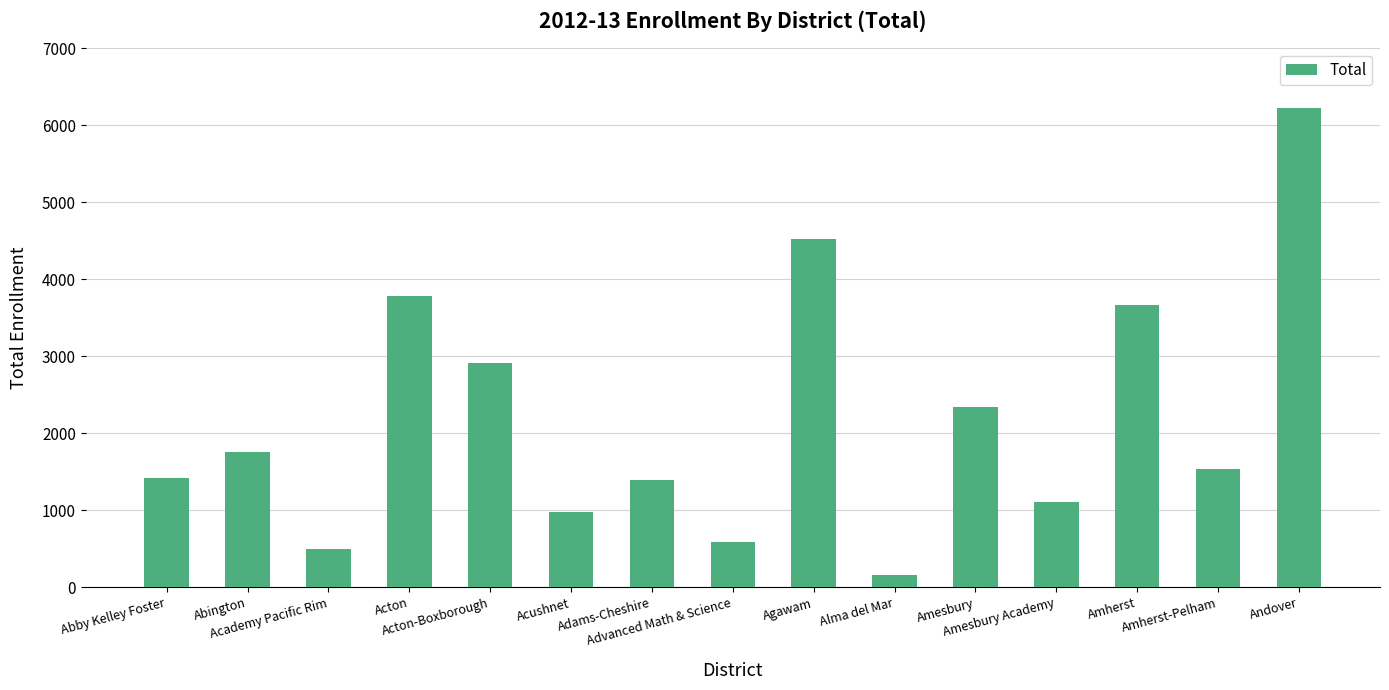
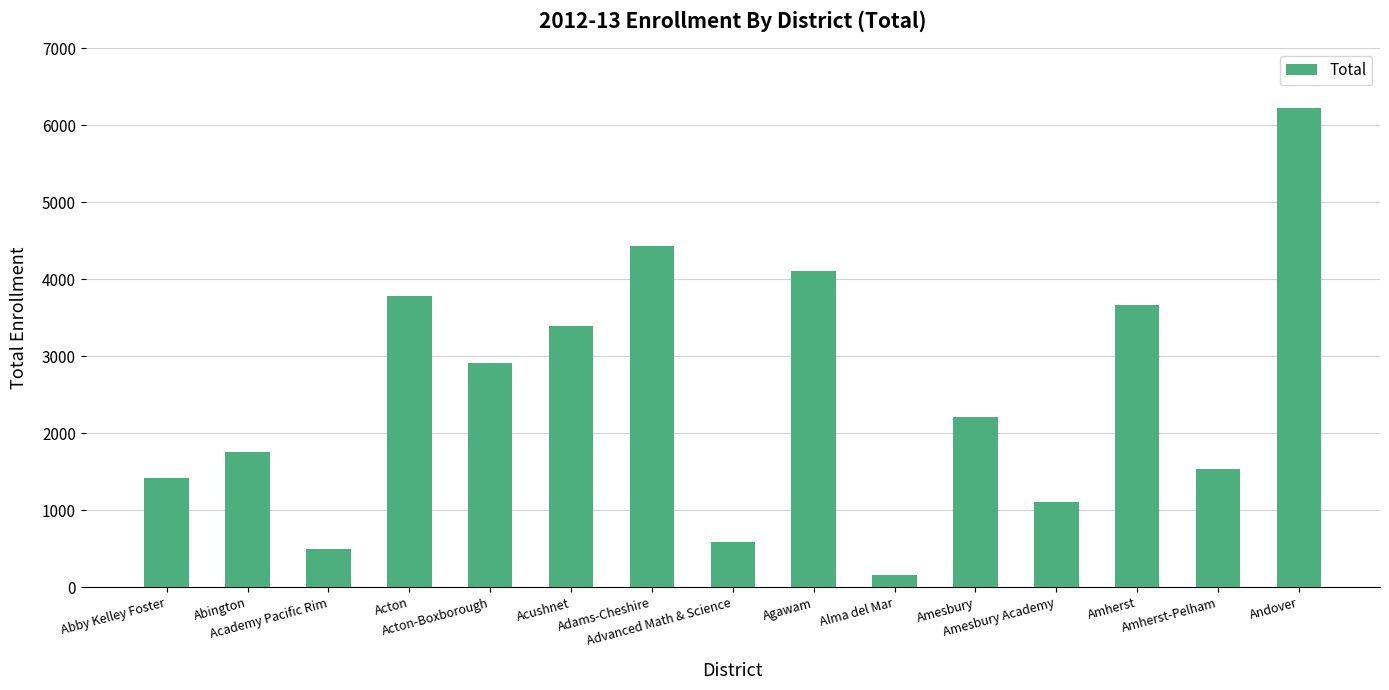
Acushnet: 1000 -> 3400
Adams-Cheshire: 1400 -> 4400
Agawam: 4500 -> 4100
Amesbury: 2300 -> 2200
